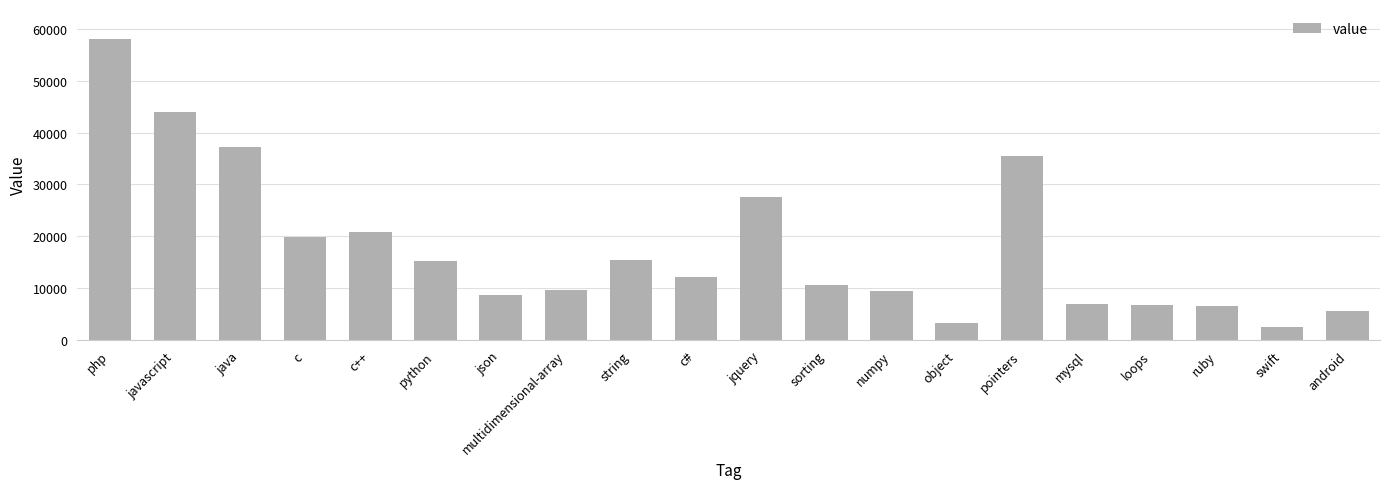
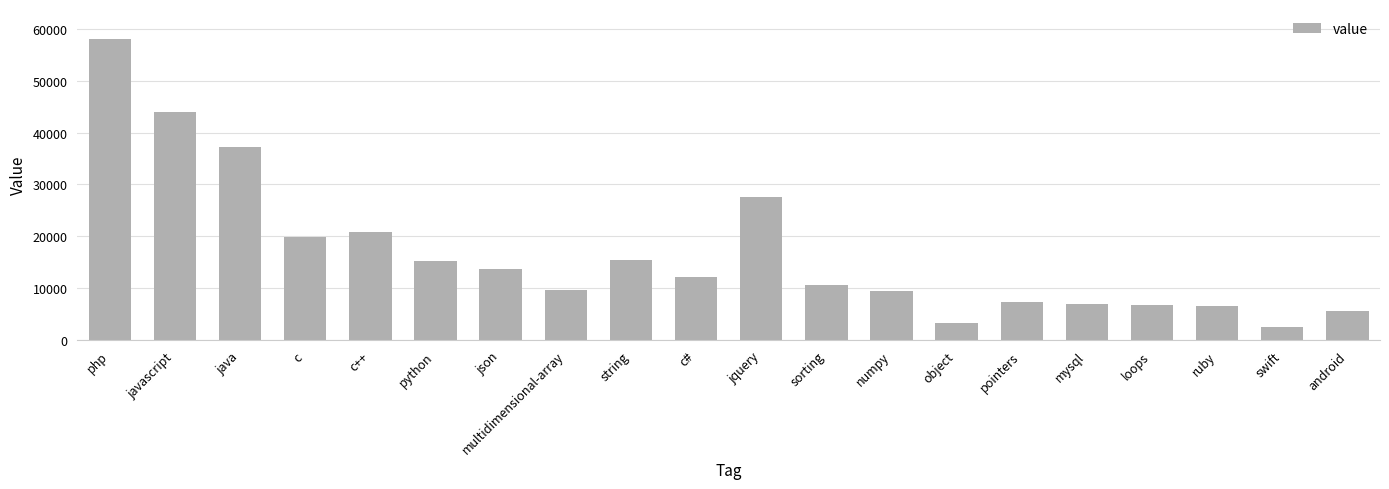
json: 9000 -> 14000
pointers: 35000 -> 7000
